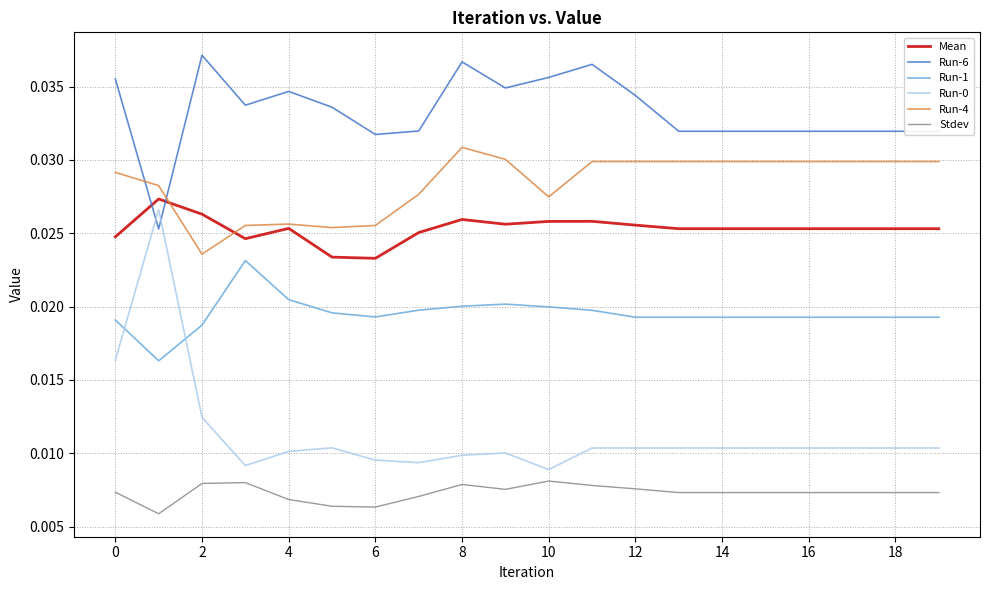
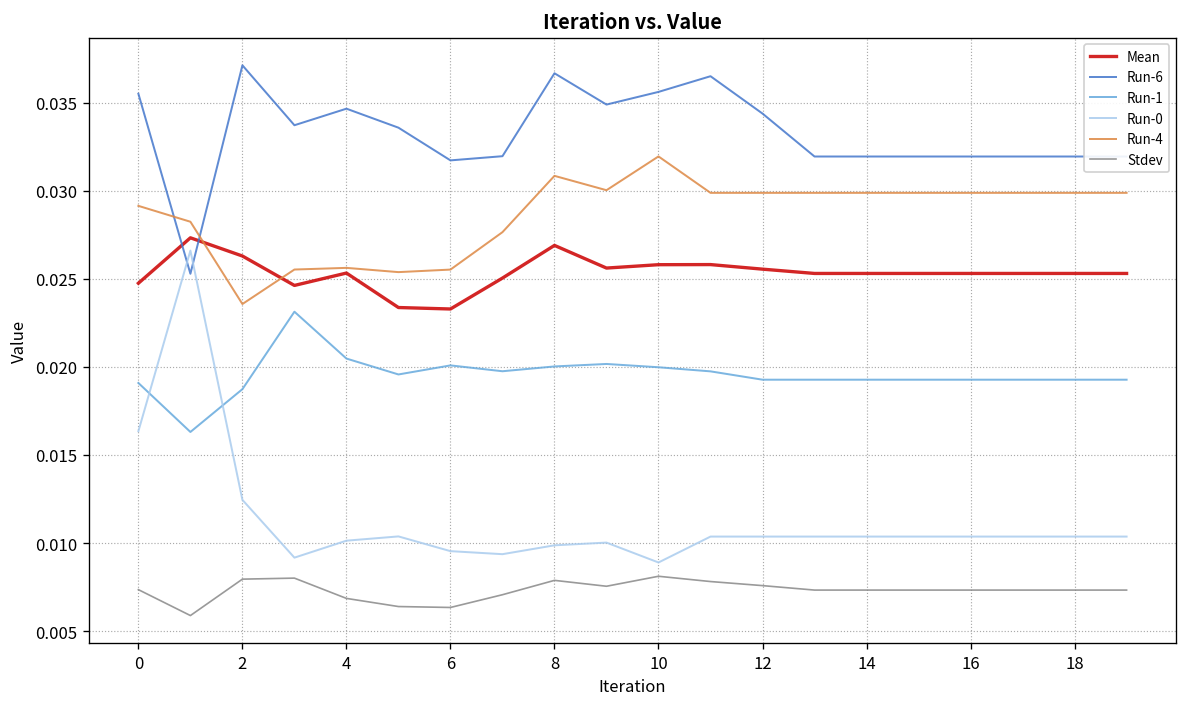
Run-1, 6: 0.0193 -> 0.0201
Mean, 8: 0.0259 -> 0.0269
Run-4, 10: 0.0275 -> 0.0320
